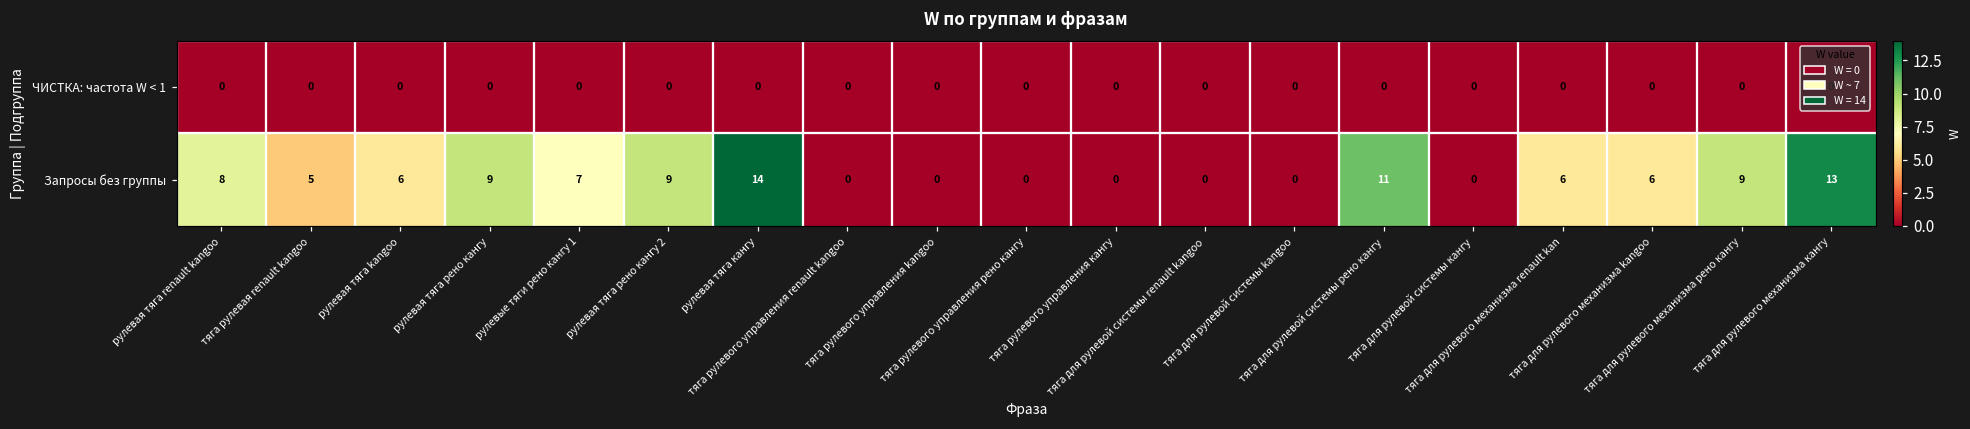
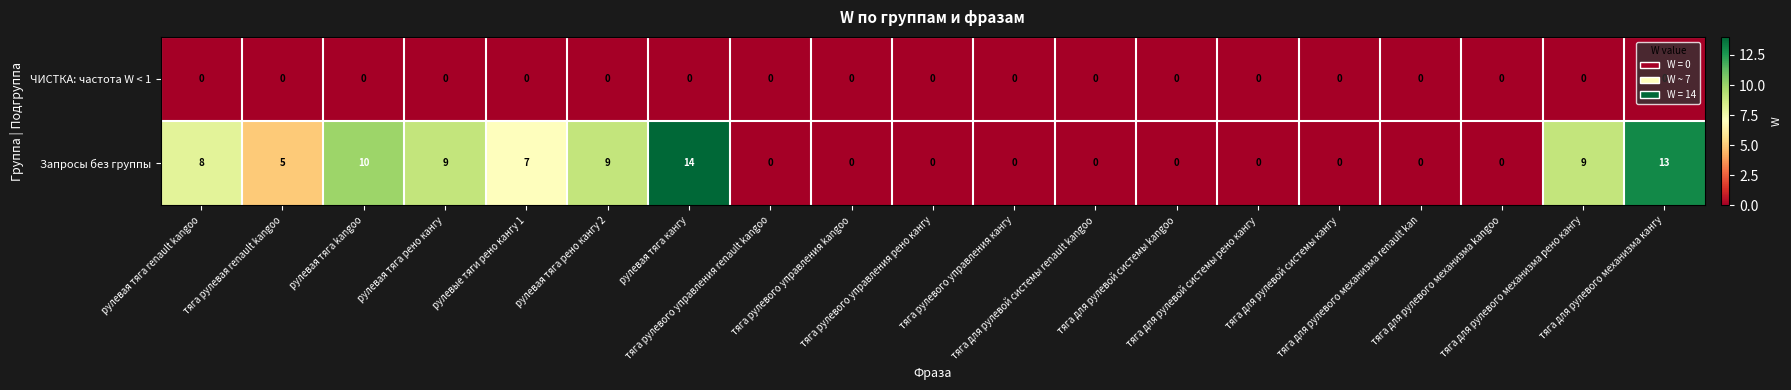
Запросы без группы, рулевая тяга kangoo: 6 -> 10
Запросы без группы, тяга для рулевой системы рено кангу: 11 -> 0
Запросы без группы, тяга для рулевого механизма renault kan: 6 -> 0
Запросы без группы, тяга для рулевого механизма kangoo: 6 -> 0
